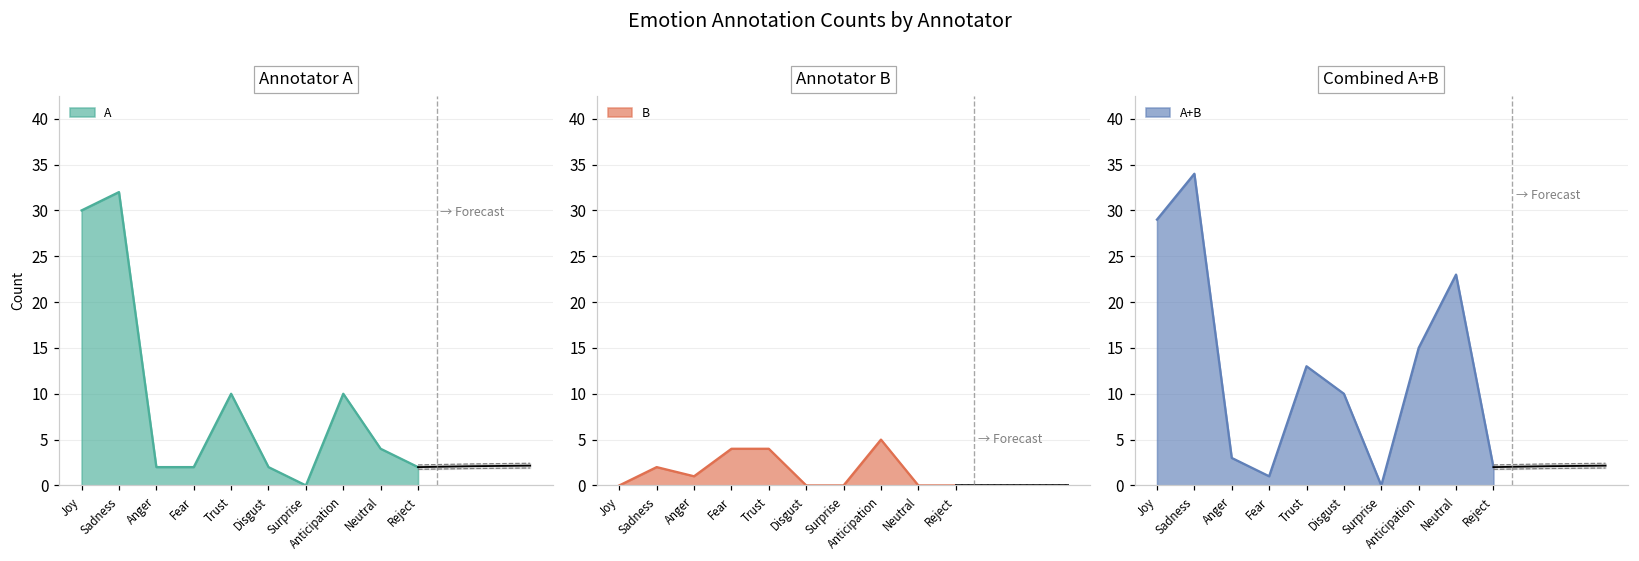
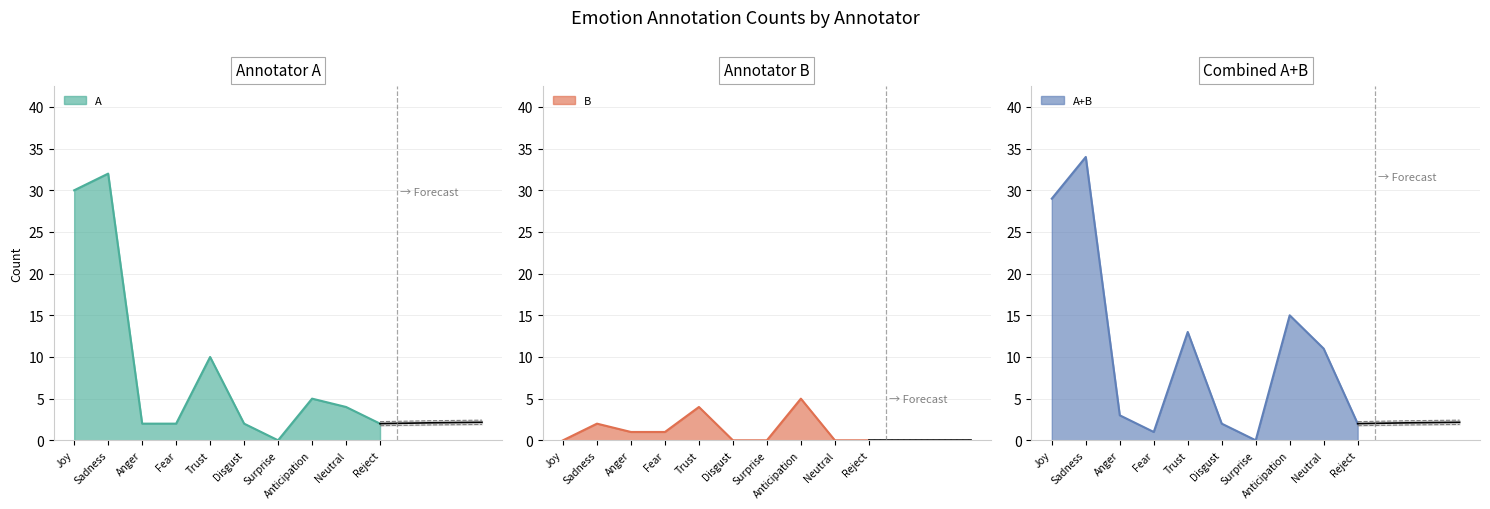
Annotator A, A, Anticipation: 10 -> 5
Annotator B, B, Fear: 4 -> 1
Combined A+B, A+B, Disgust: 10 -> 2
Combined A+B, A+B, Neutral: 23 -> 11
